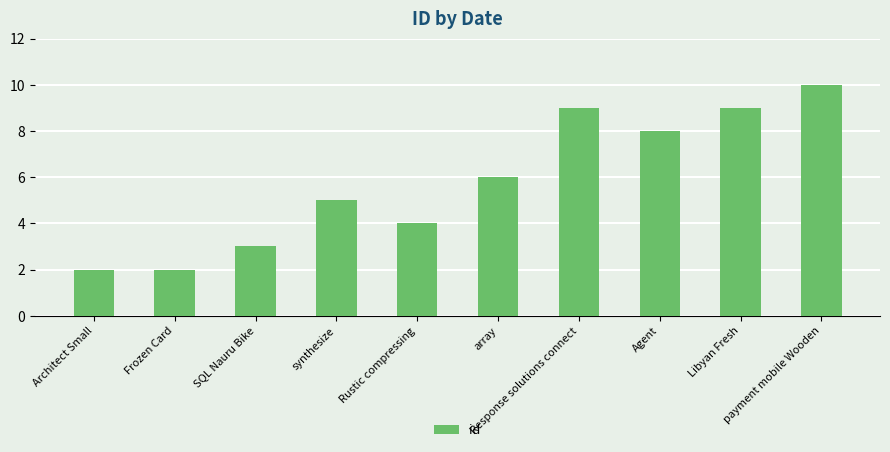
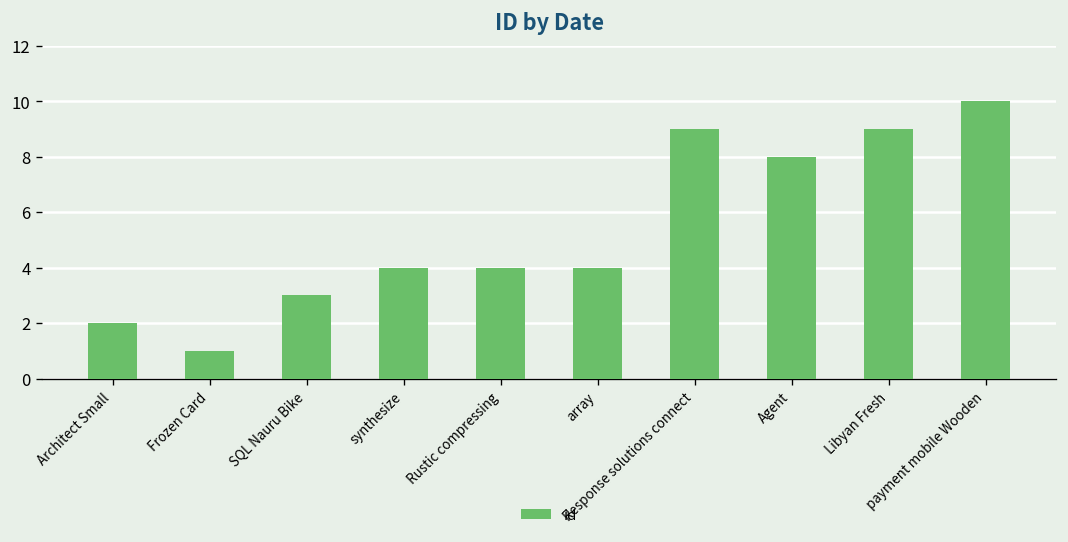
Frozen Card: 2 -> 1
synthesize: 5 -> 4
array: 6 -> 4
